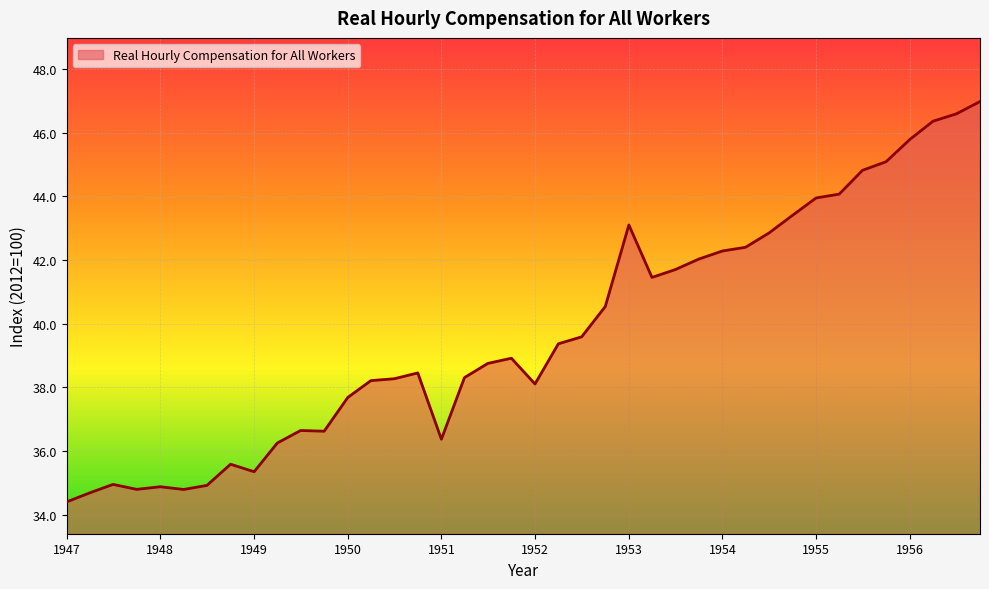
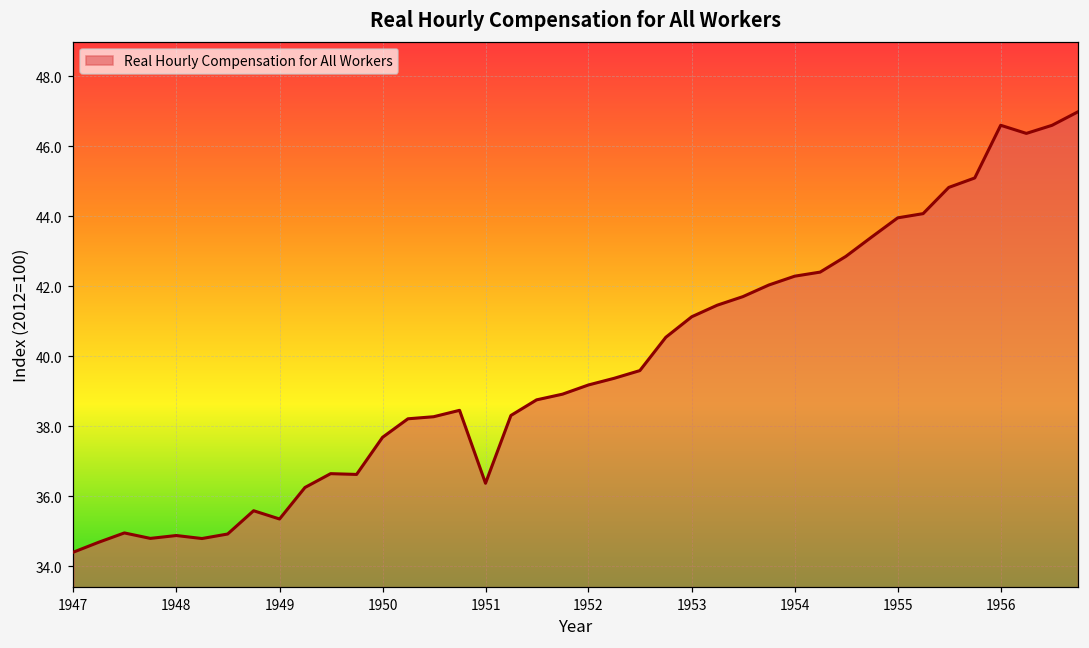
1952: 38.1 -> 39.2
1953: 43.1 -> 41.1
1956: 45.8 -> 46.6
